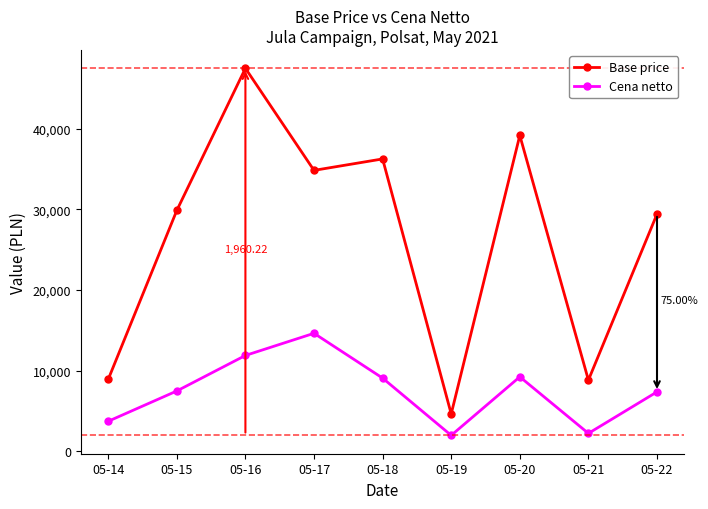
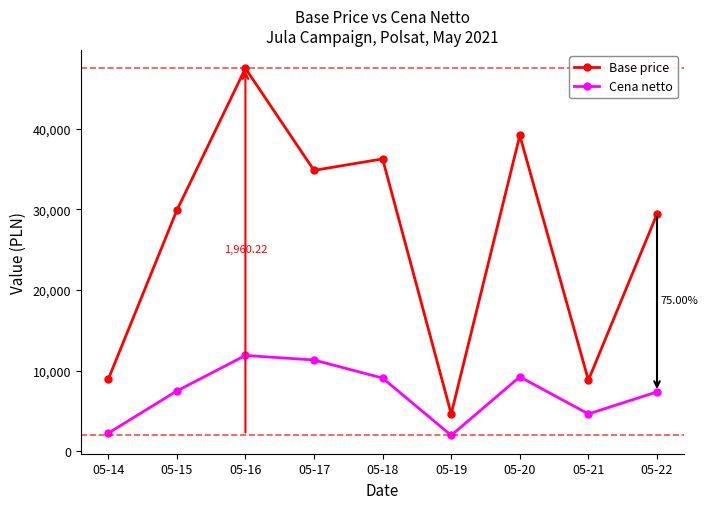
Cena netto, 05-14: 4,000 -> 2,000
Cena netto, 05-17: 15,000 -> 11,000
Cena netto, 05-21: 2,000 -> 5,000
